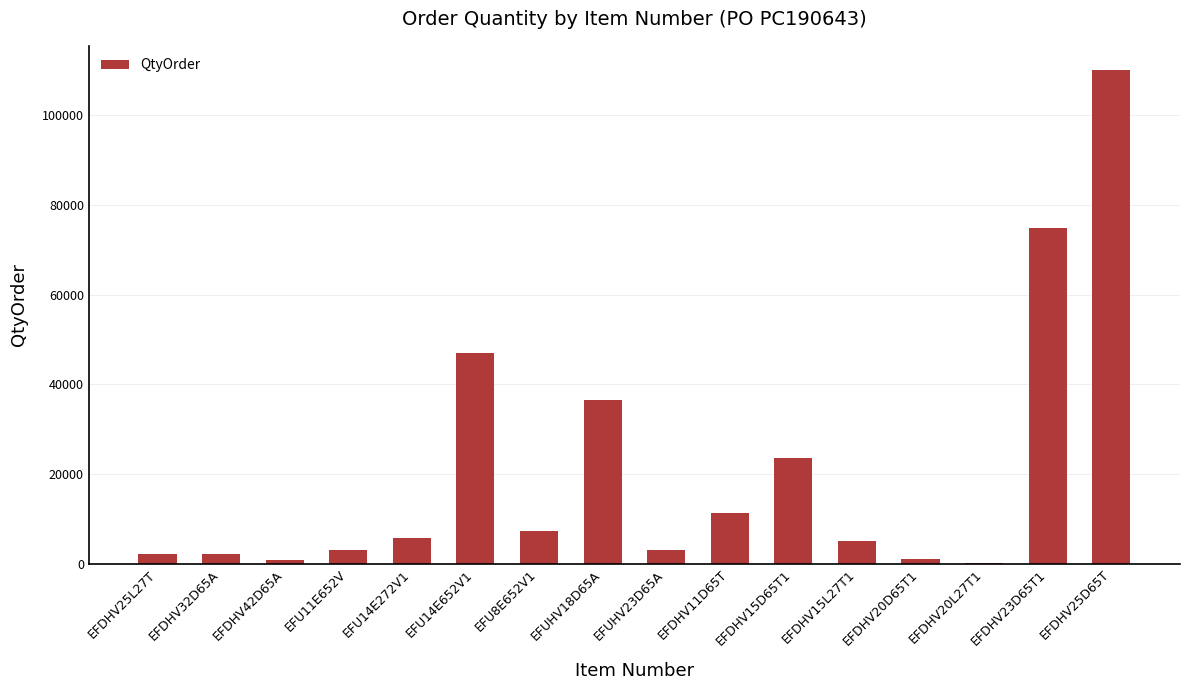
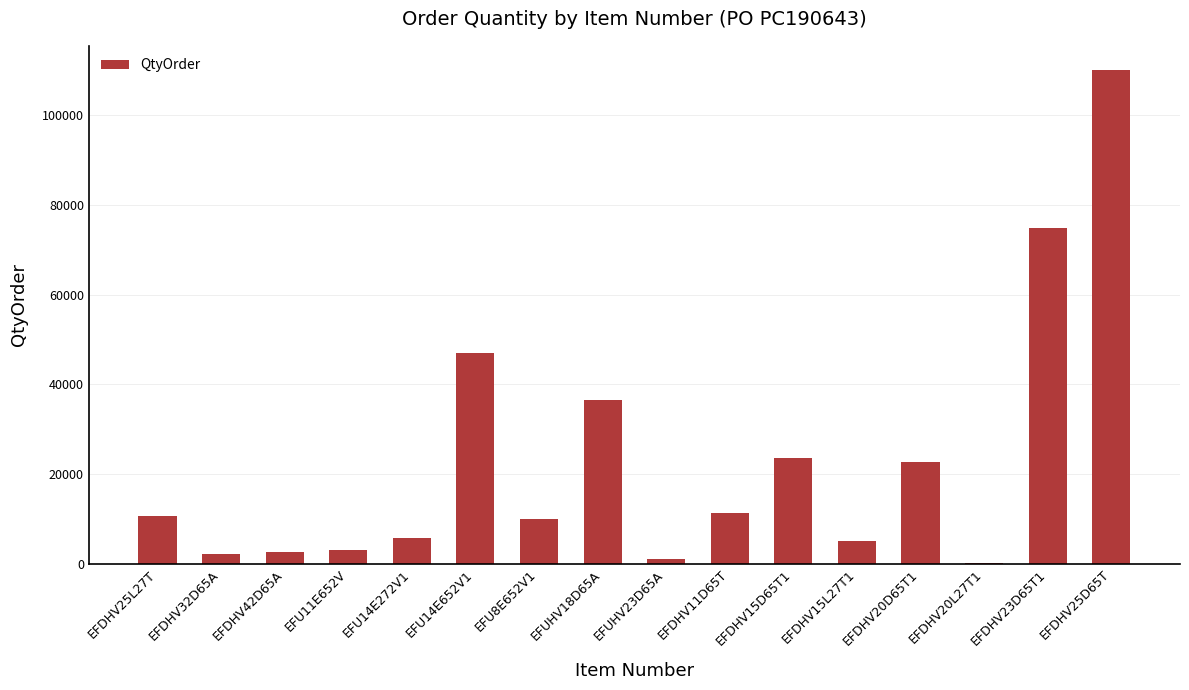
EFDHV25L27T: 2000 -> 11000
EFDHV42D65A: 1000 -> 3000
EFU8E652V1: 7000 -> 10000
EFUHV23D65A: 3000 -> 1000
EFDHV20D65T1: 1000 -> 23000
